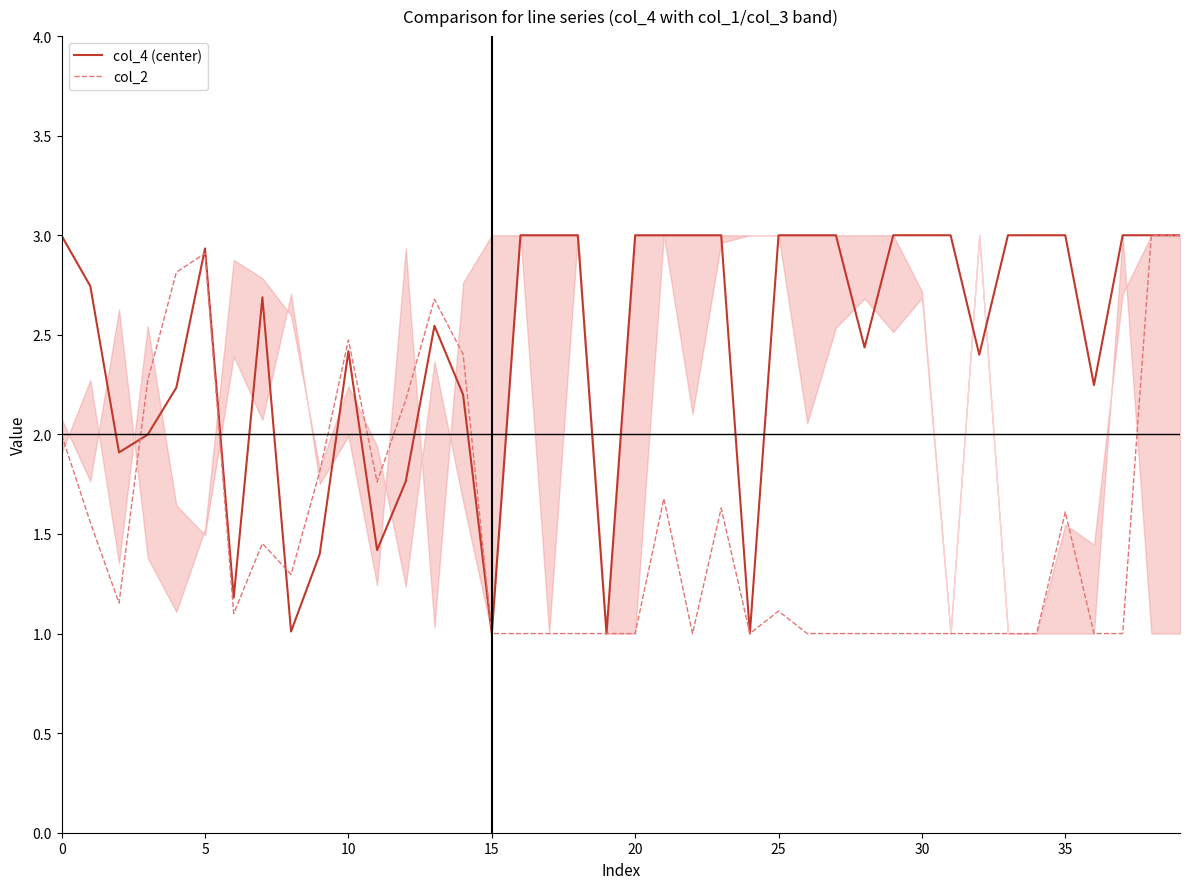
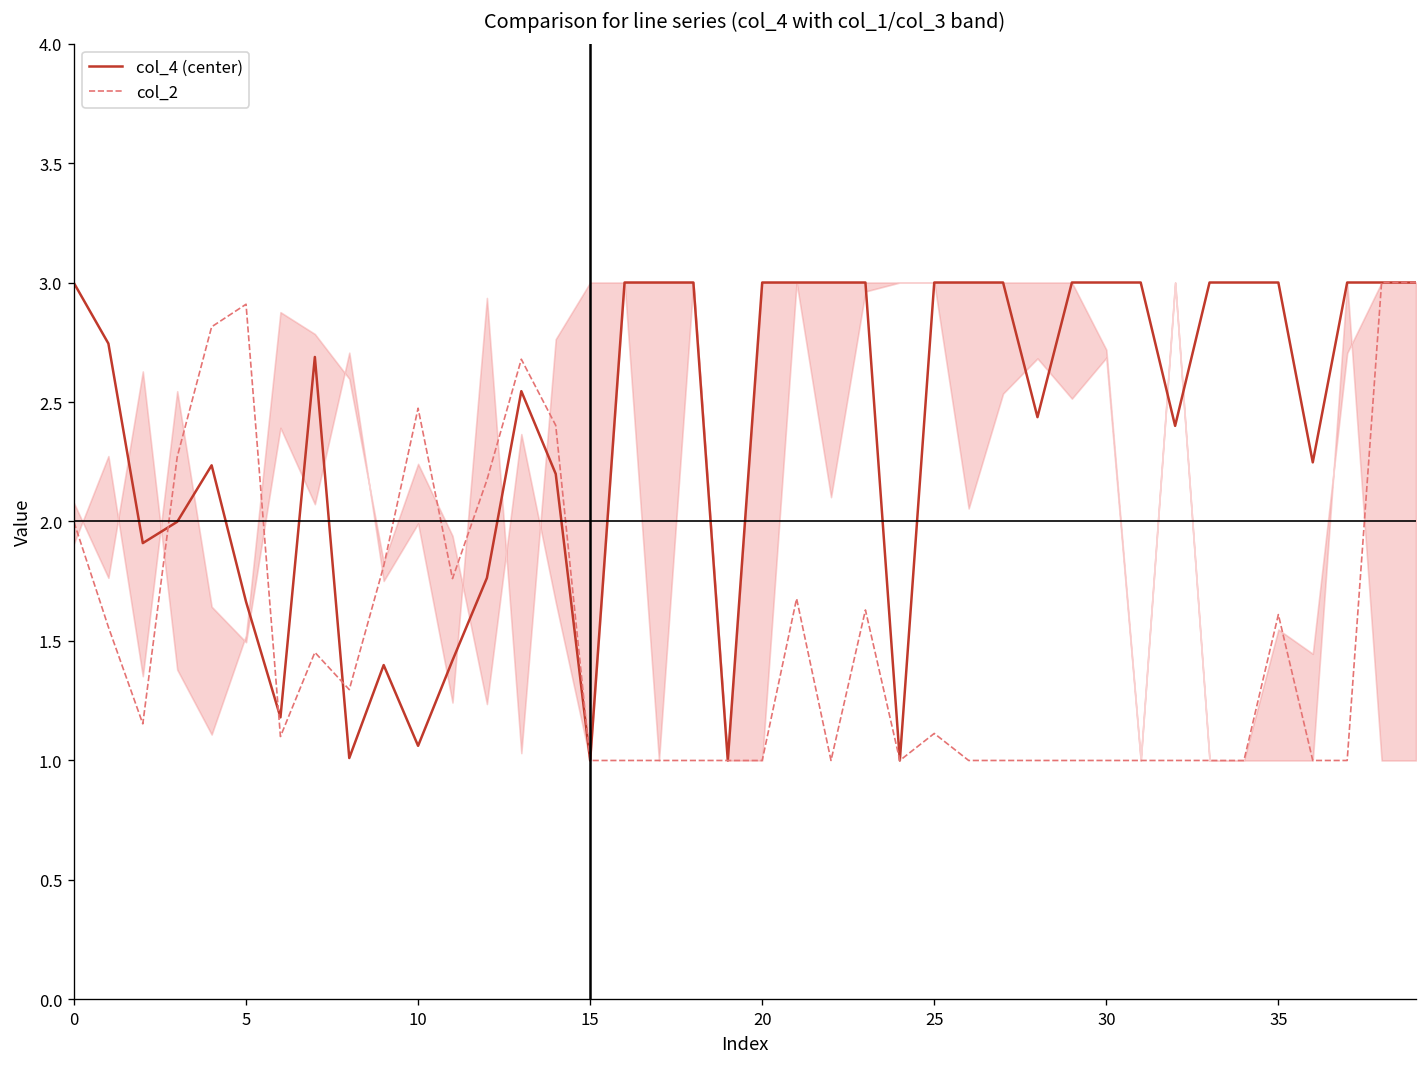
col_4 (center), 5: 2.93 -> 1.66
col_4 (center), 10: 2.42 -> 1.06
